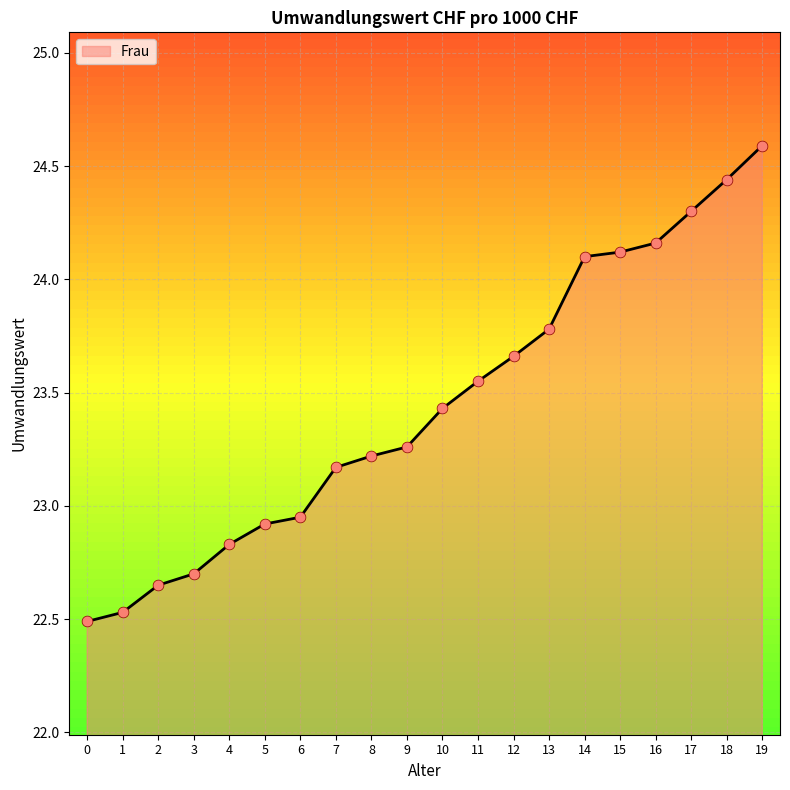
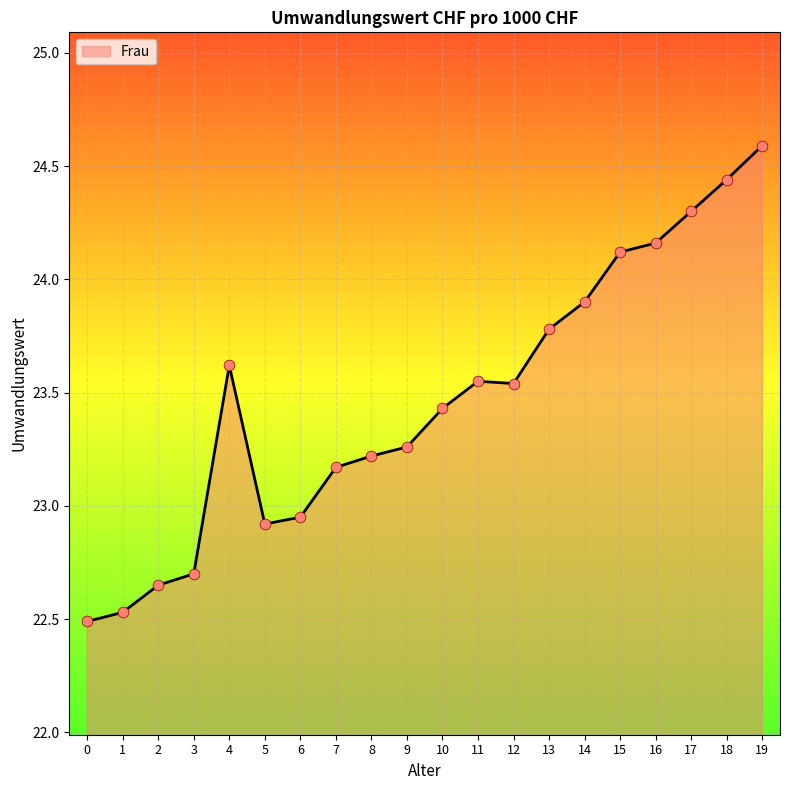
4: 22.83 -> 23.62
12: 23.66 -> 23.54
14: 24.1 -> 23.9
